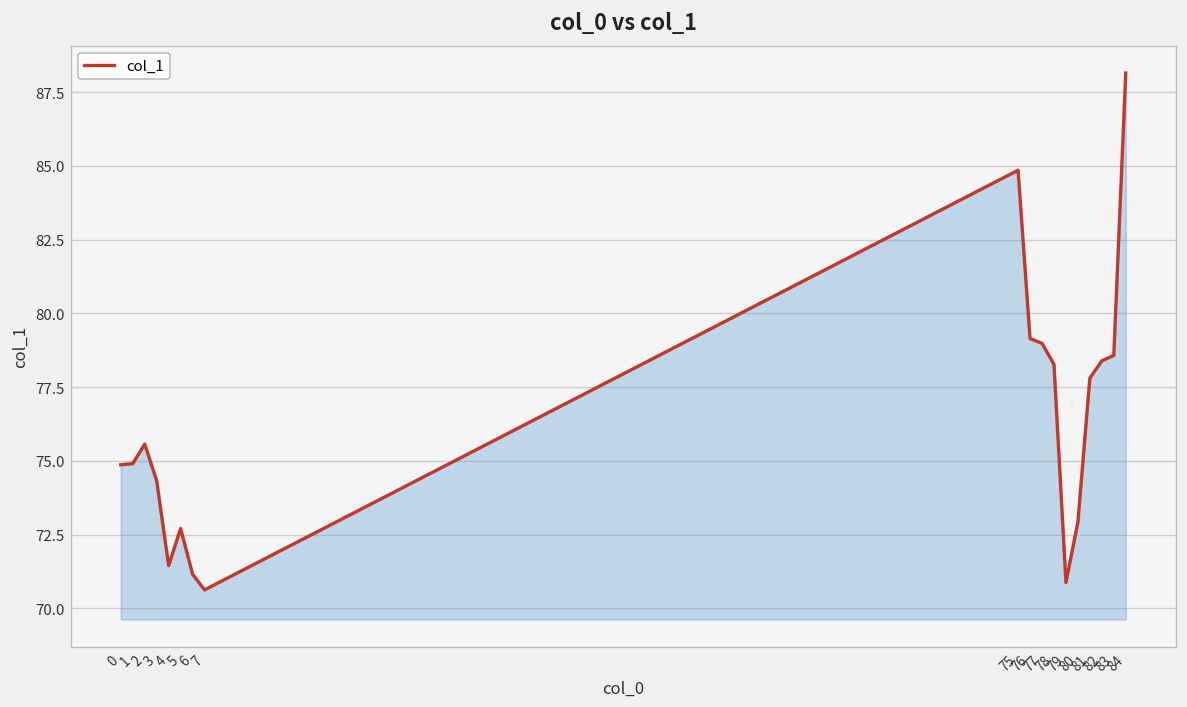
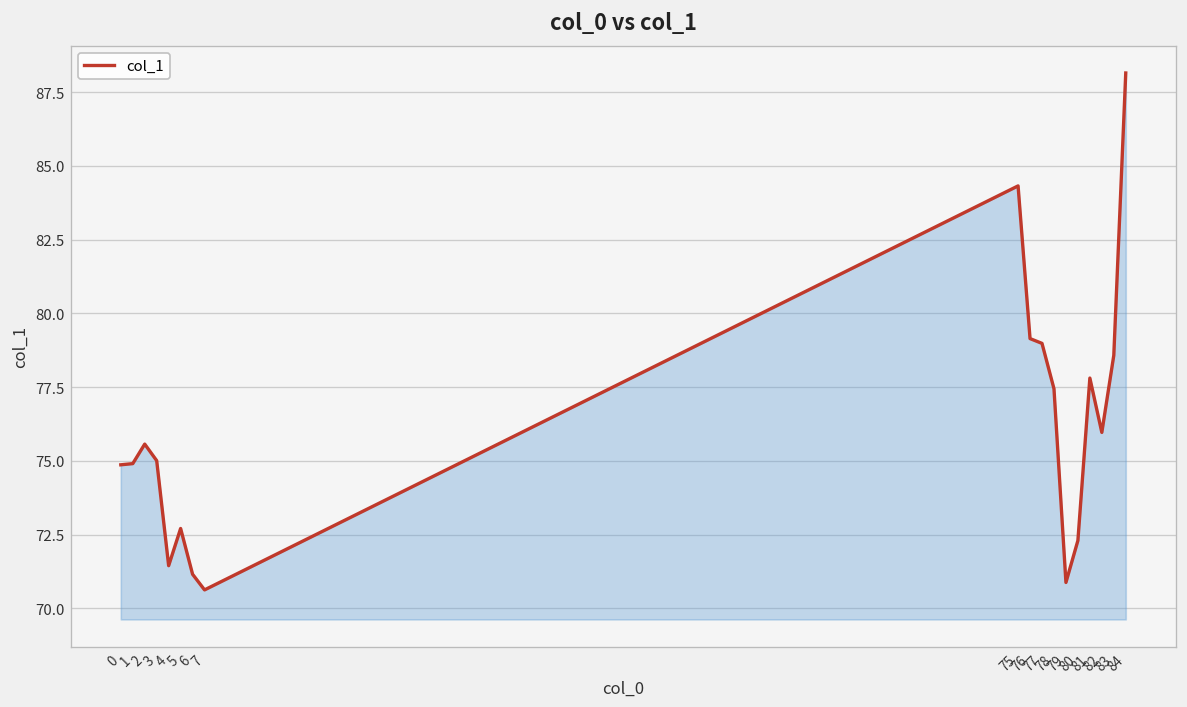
3: 74.3 -> 75.0
75: 84.9 -> 84.3
78: 78.3 -> 77.4
80: 72.9 -> 72.3
82: 78.4 -> 76.0
